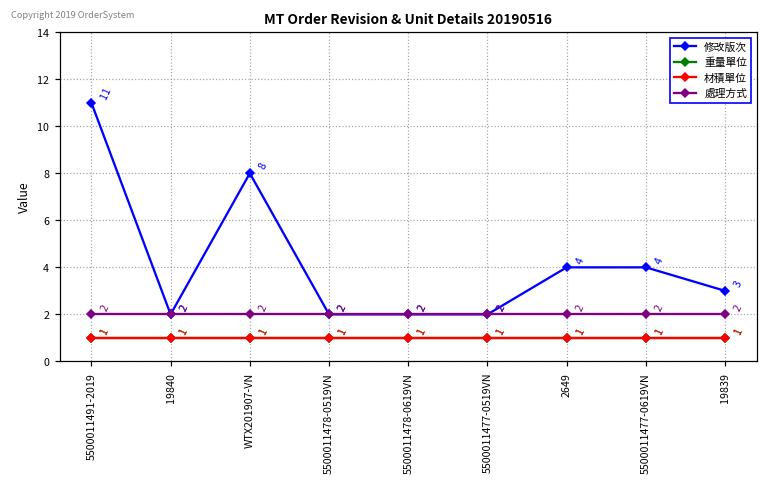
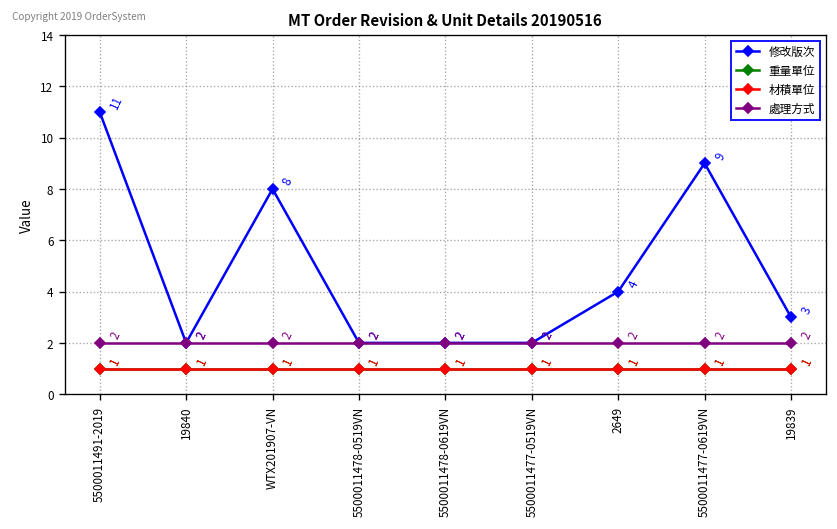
修改版次, 5500011477-0619VN: 4 -> 9
